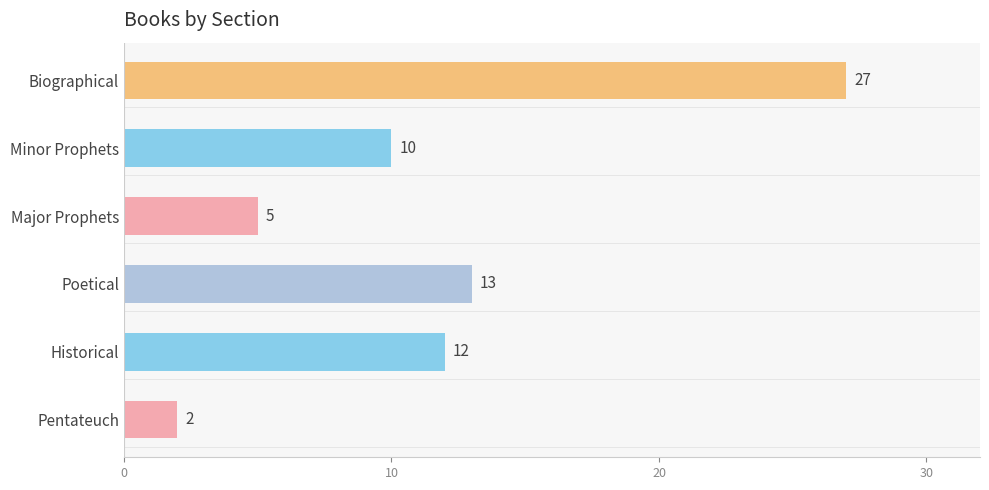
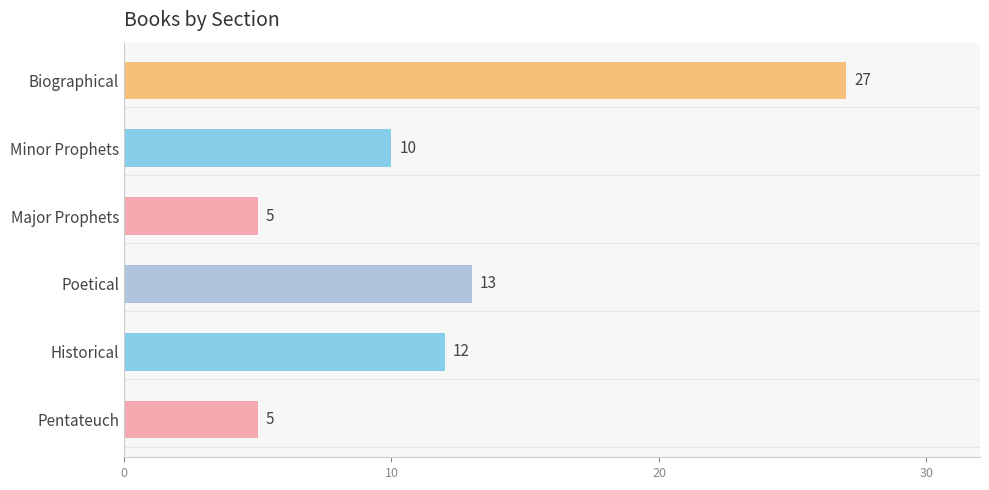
Pentateuch: 2 -> 5
